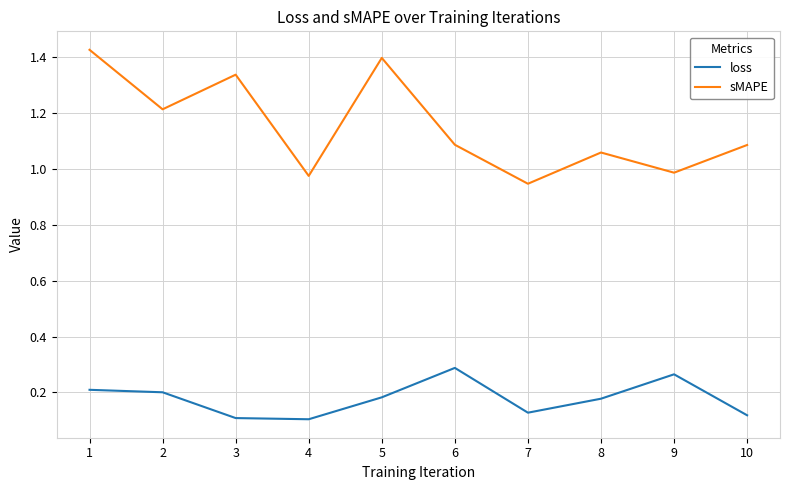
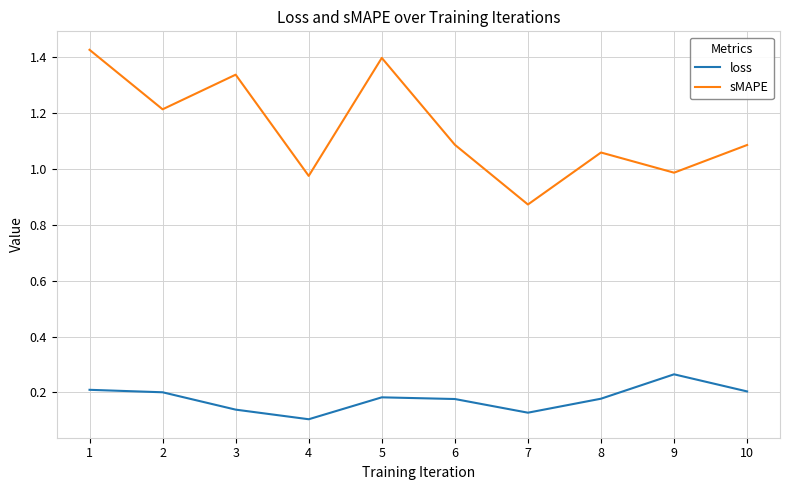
loss, 3: 0.11 -> 0.14
loss, 6: 0.29 -> 0.18
sMAPE, 7: 0.95 -> 0.87
loss, 10: 0.12 -> 0.20
